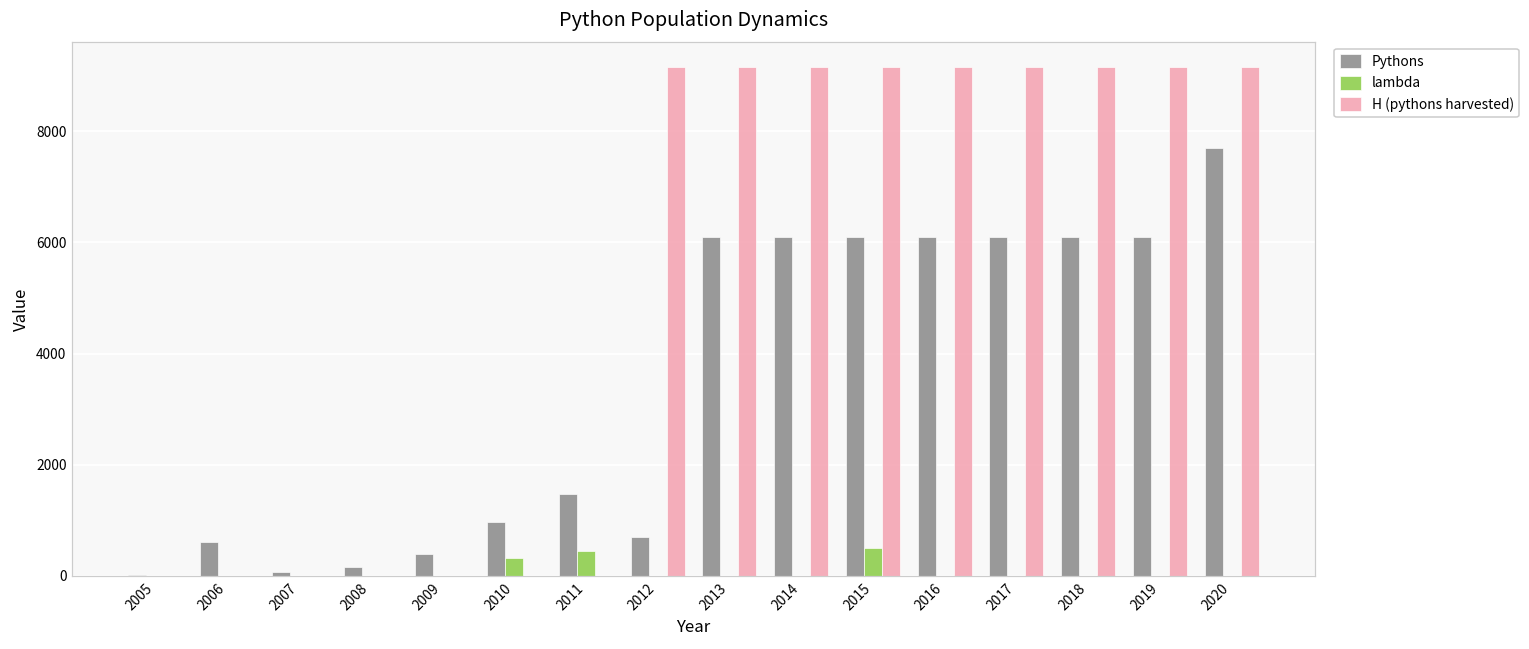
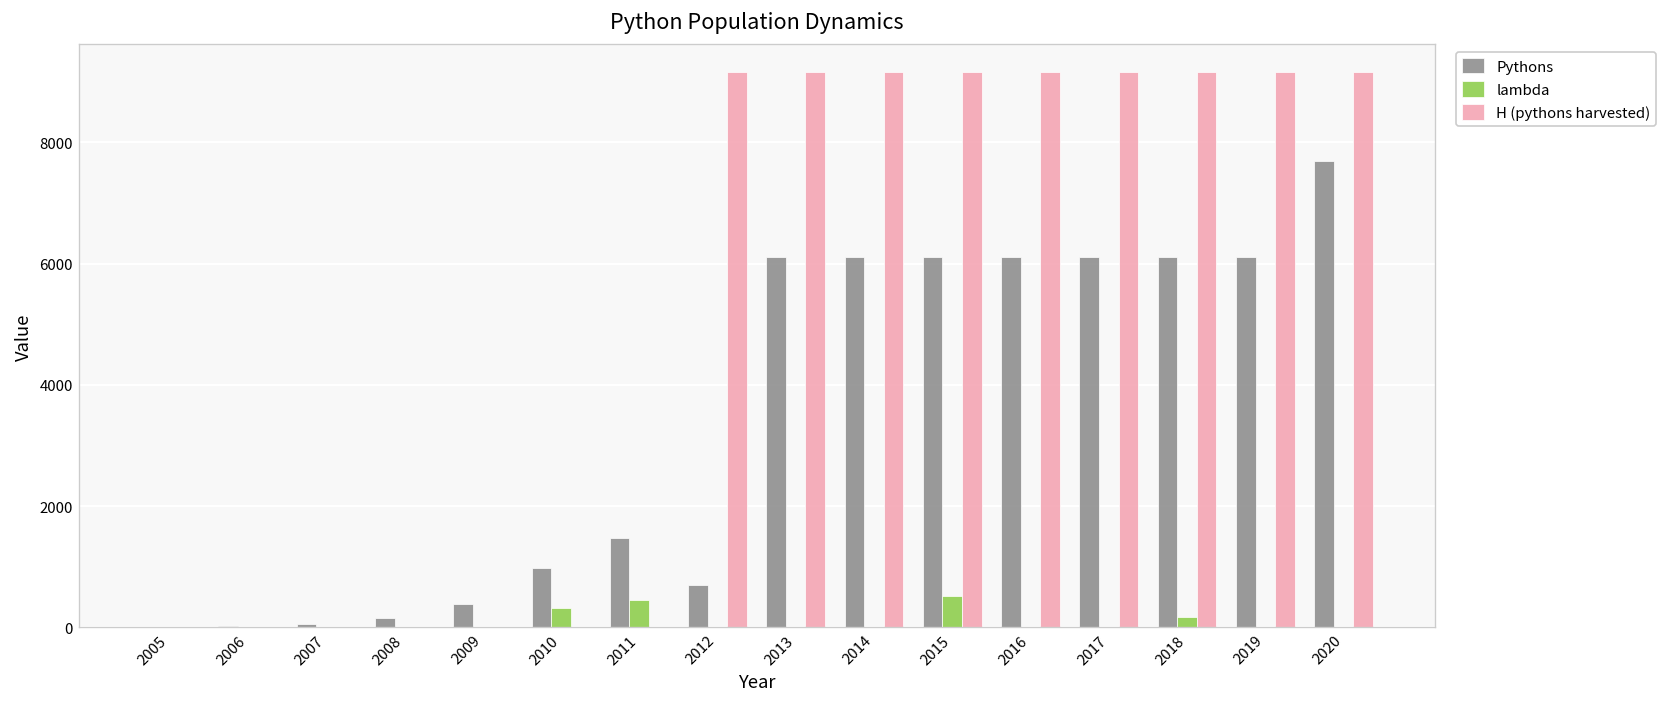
Pythons, 2006: 600 -> 0
lambda, 2018: 0 -> 200
